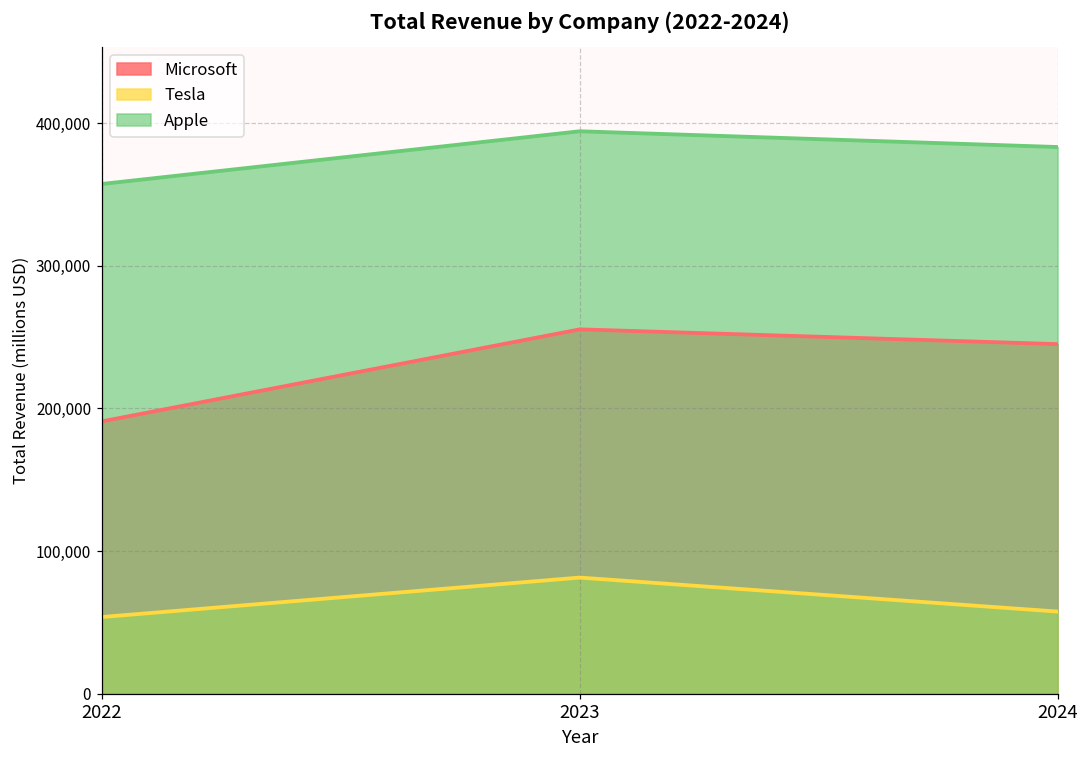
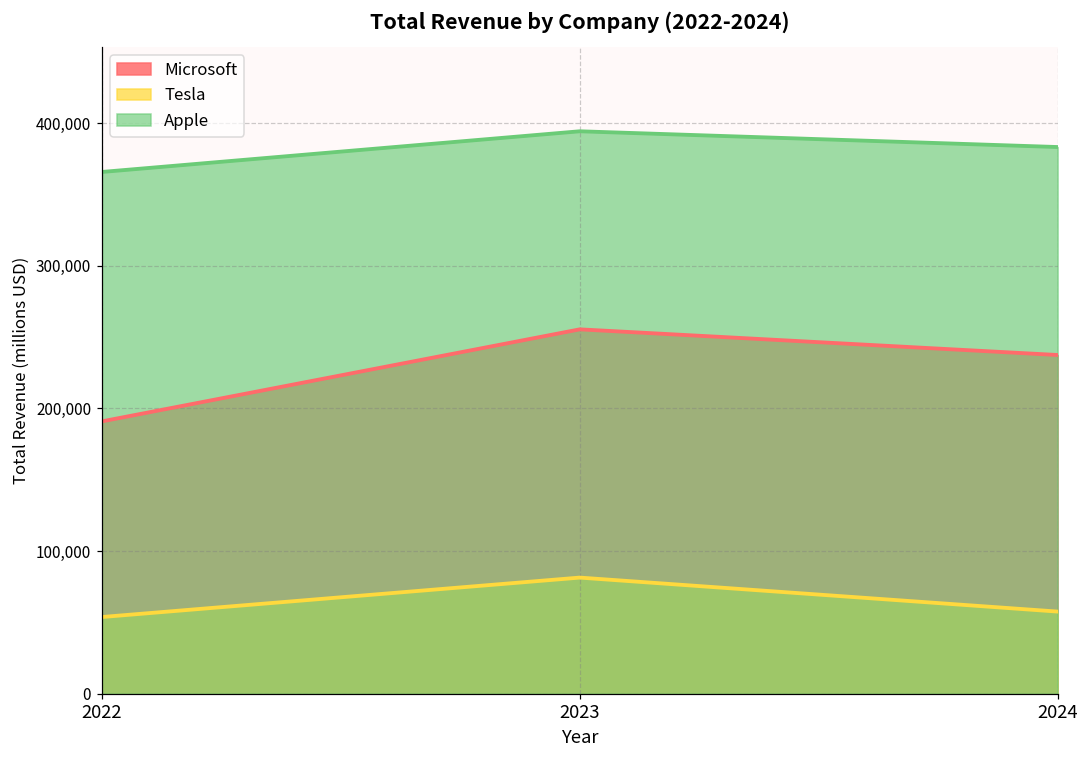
Apple, 2022: 357,000 -> 366,000
Microsoft, 2024: 245,000 -> 237,000
